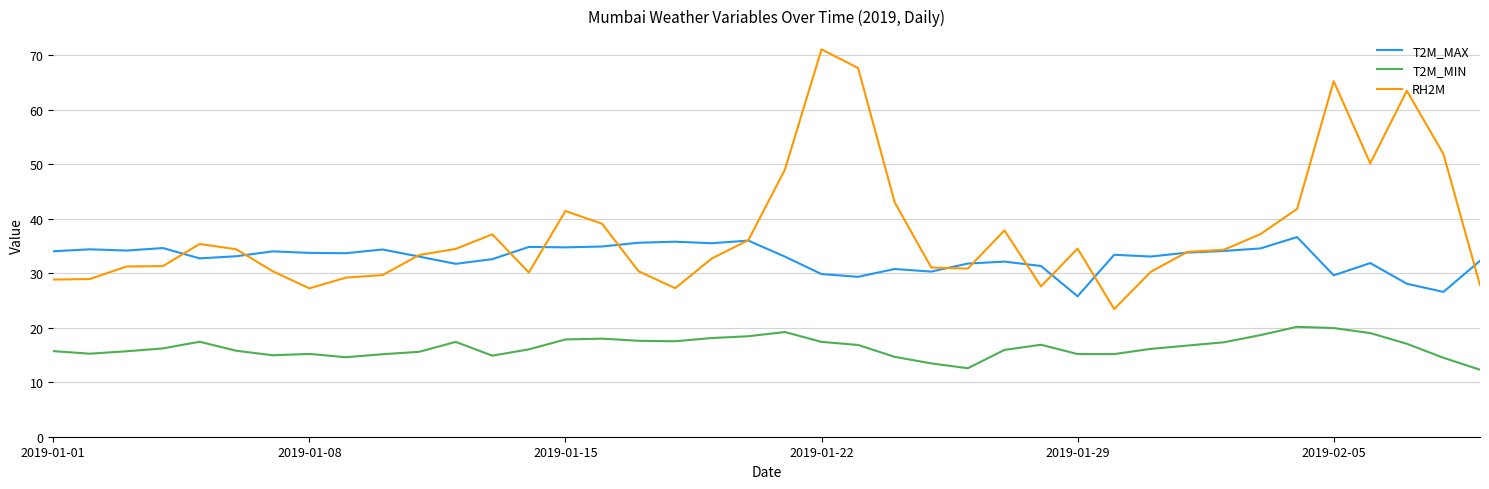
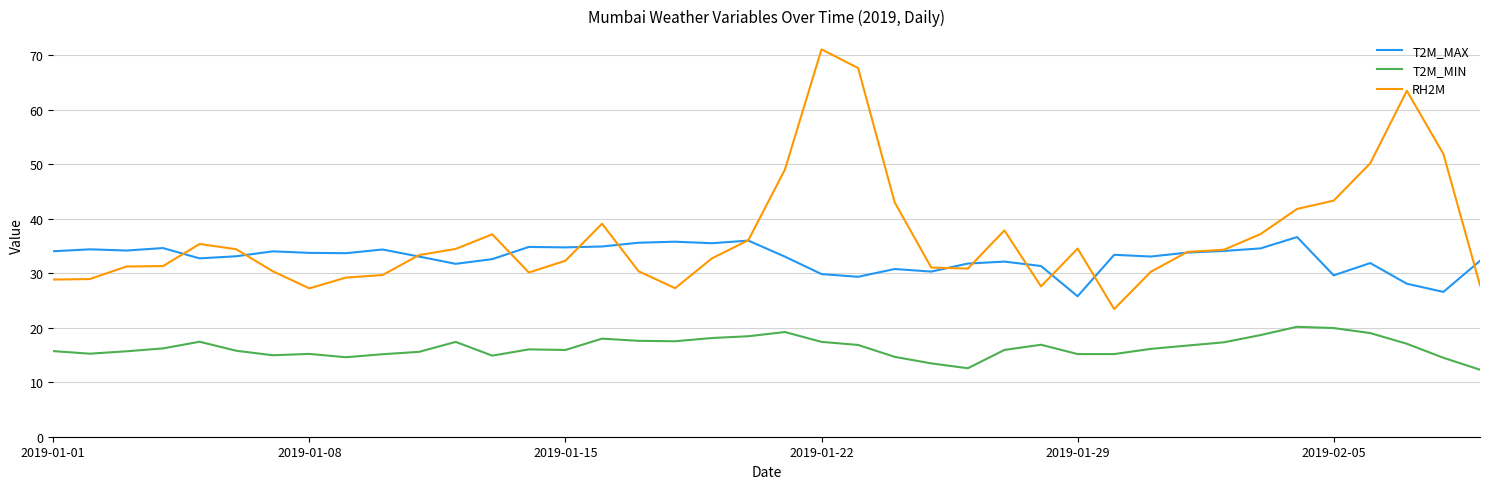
T2M_MIN, 2019-01-15: 18 -> 16
RH2M, 2019-01-15: 41 -> 32
RH2M, 2019-02-05: 65 -> 43
